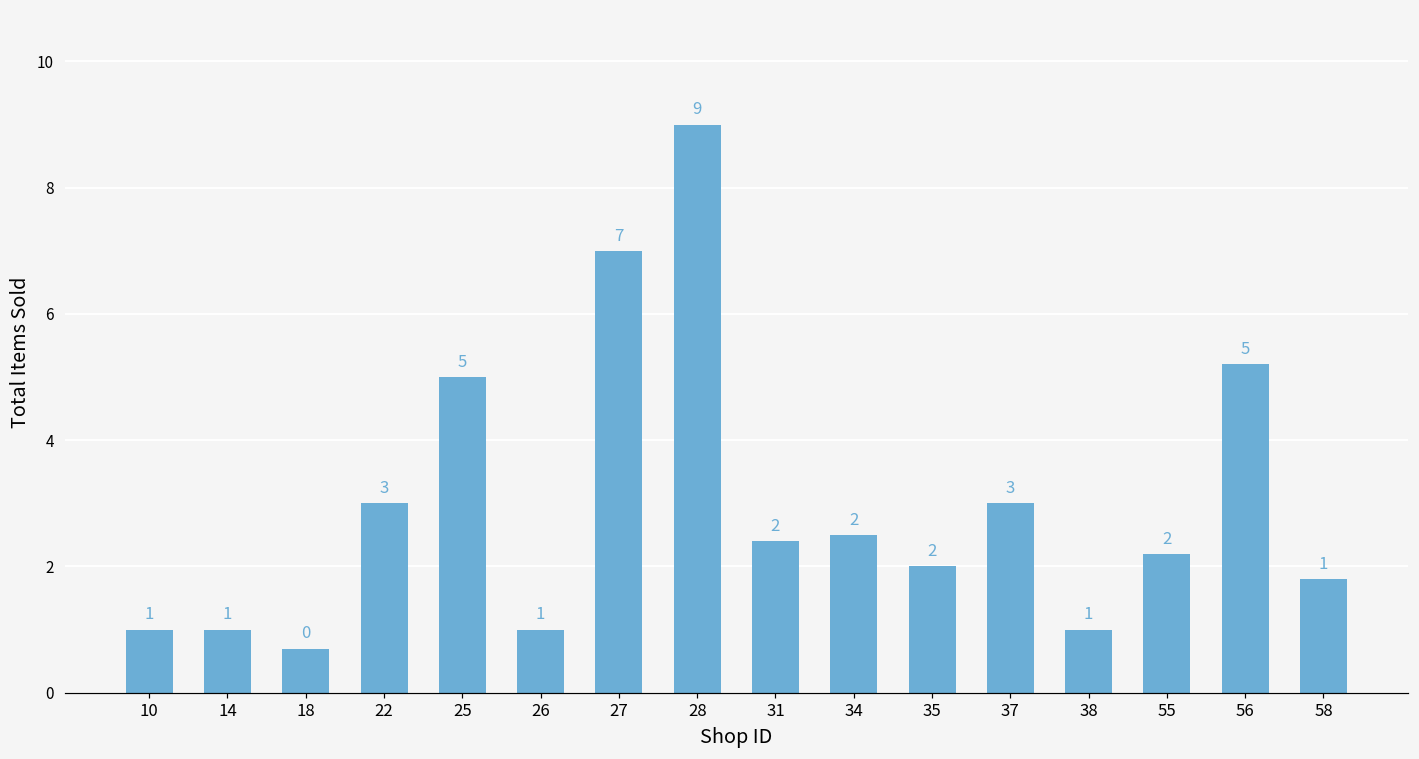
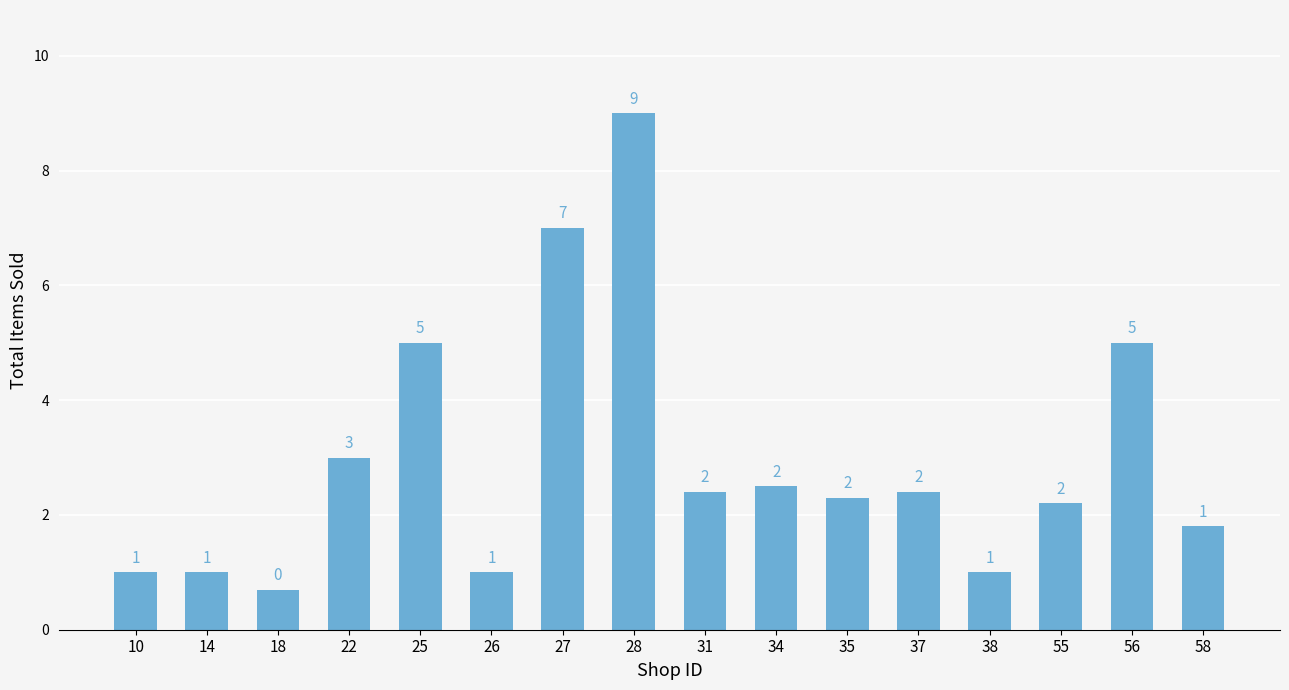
35: 2.0 -> 2.3
37: 3 -> 2
56: 5.2 -> 5.0
